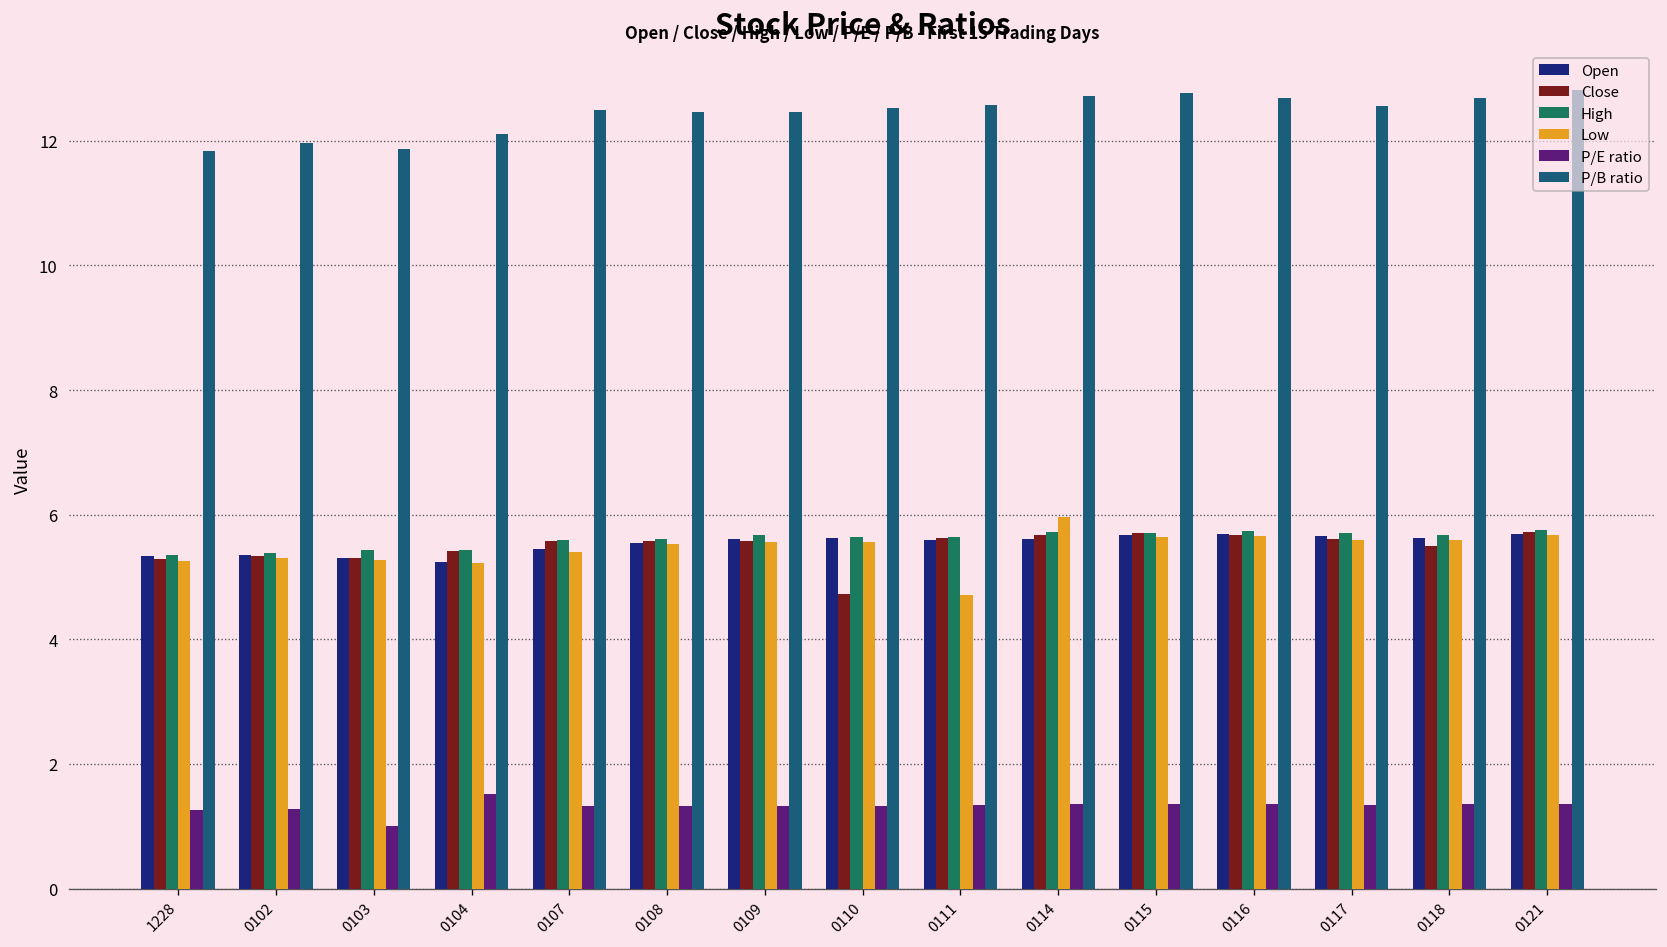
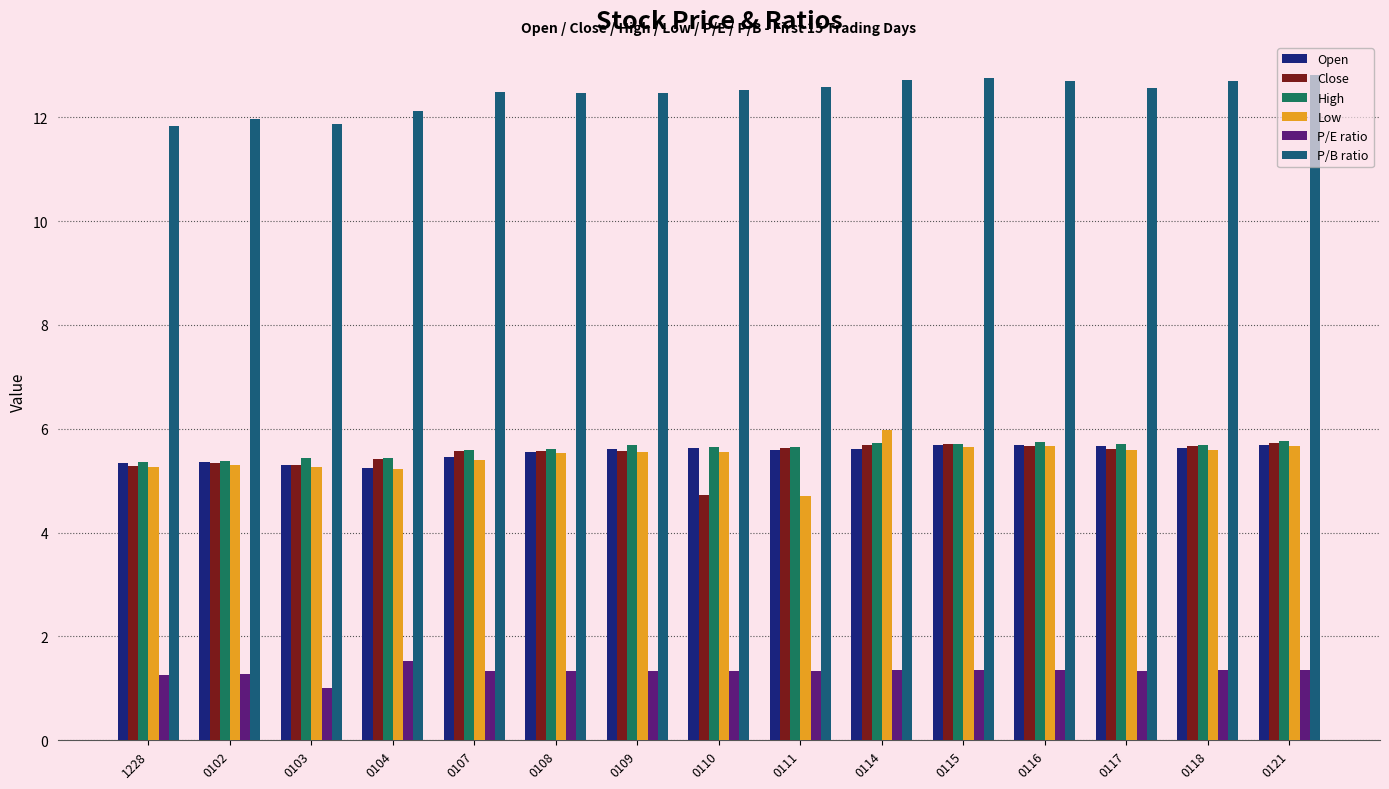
Close, 0118: 5.5 -> 5.7
